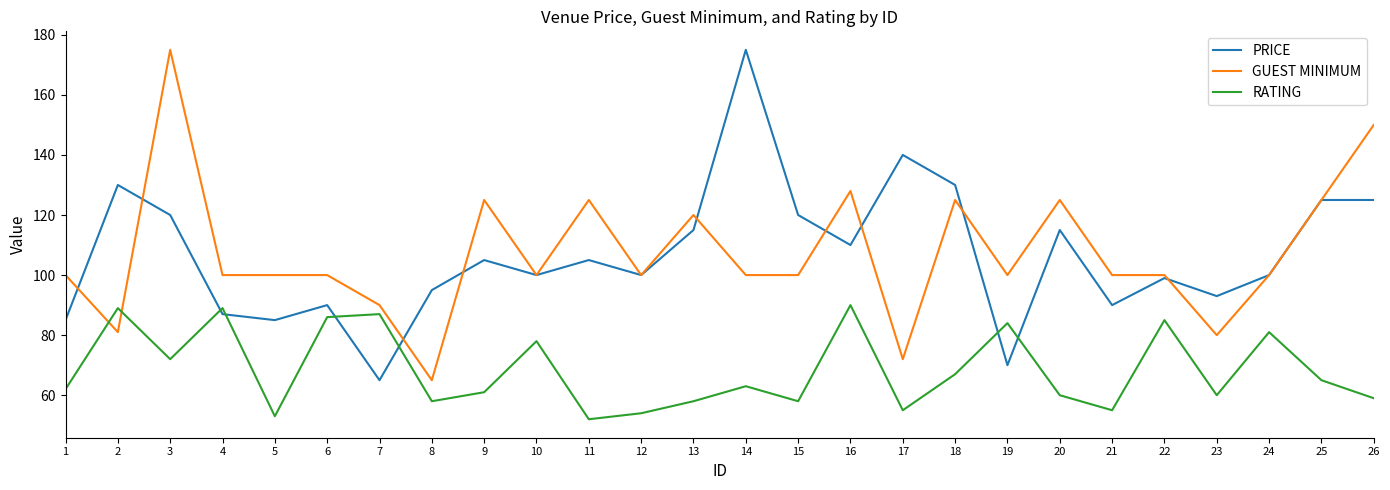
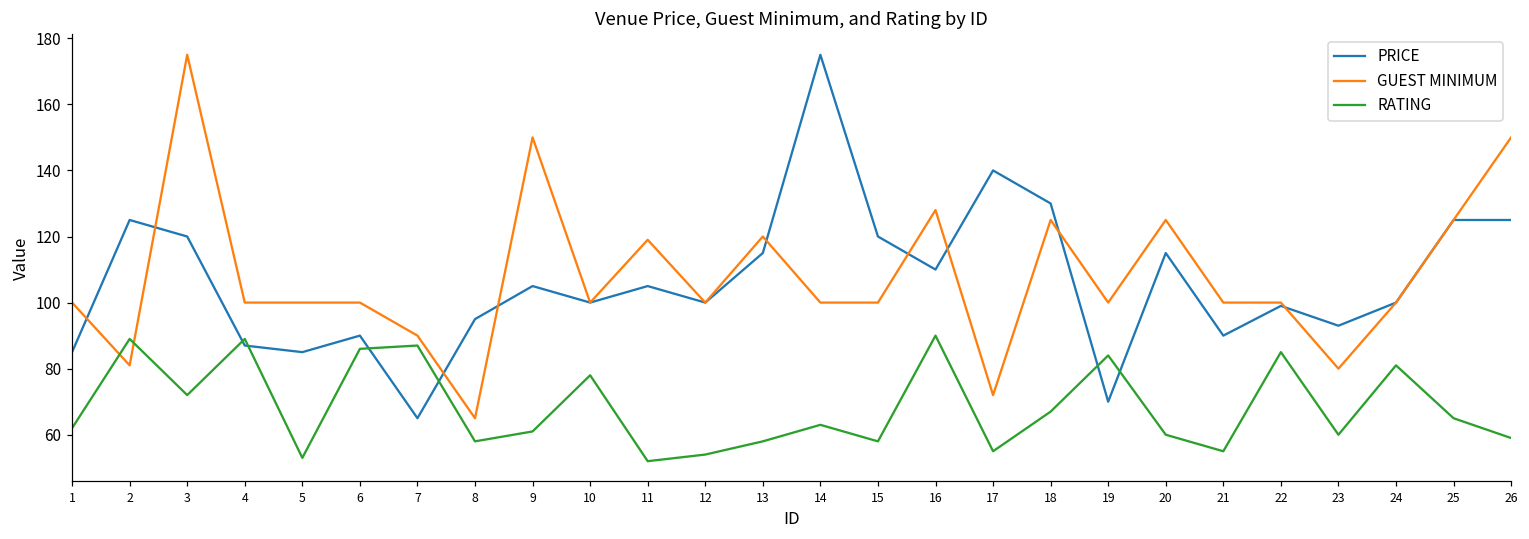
PRICE, 2: 130 -> 125
GUEST MINIMUM, 9: 125 -> 150
GUEST MINIMUM, 11: 125 -> 119
